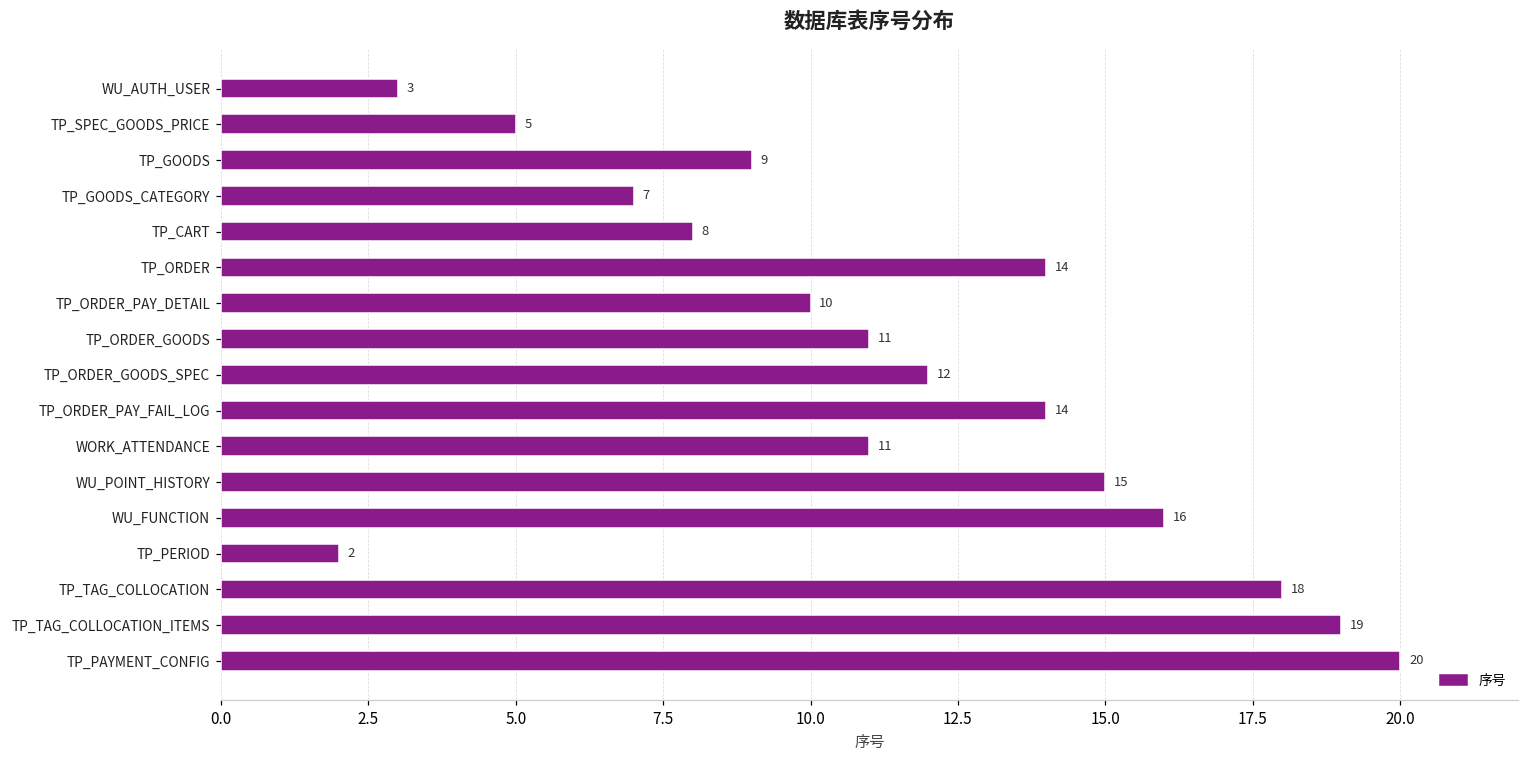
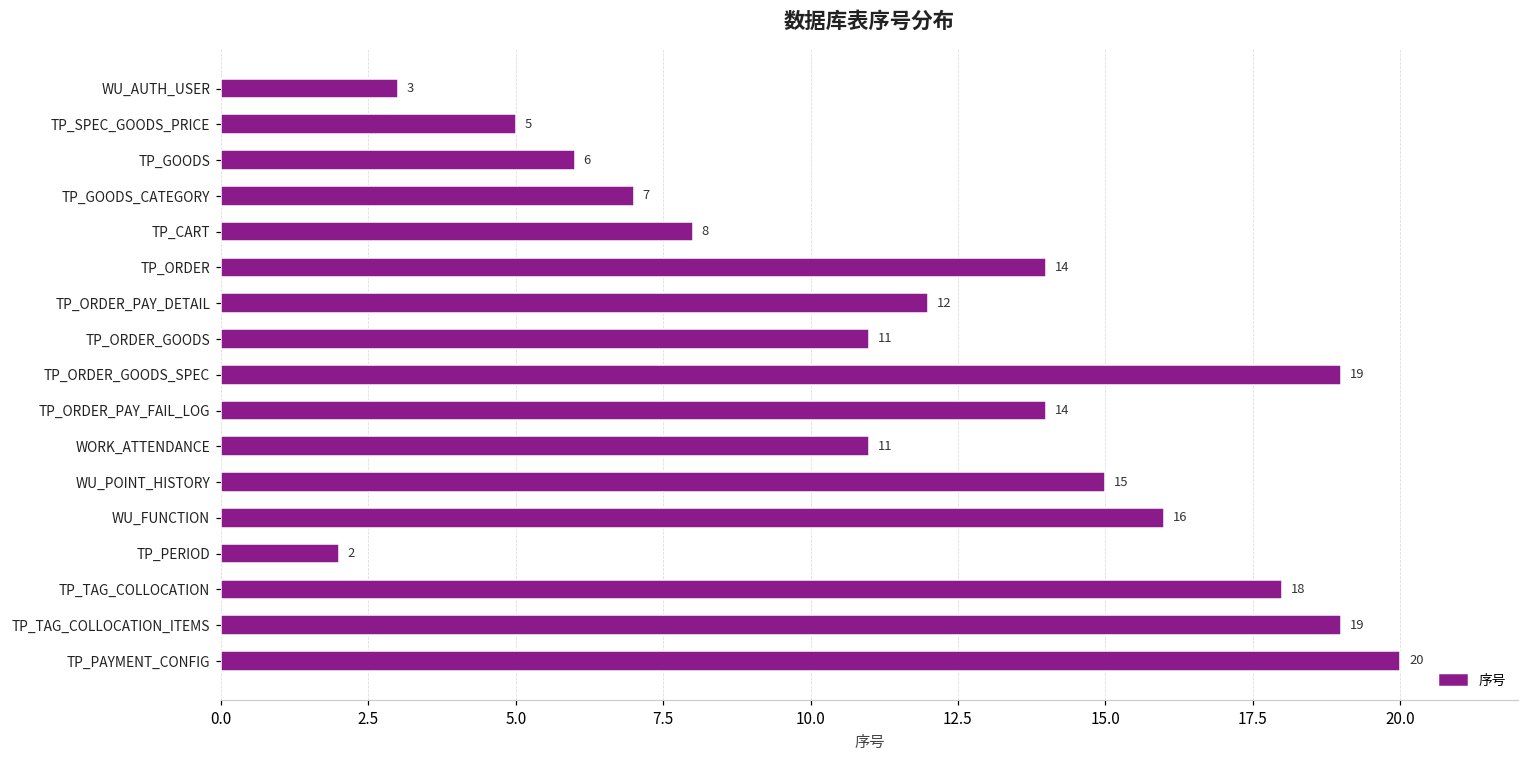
TP_GOODS: 9 -> 6
TP_ORDER_PAY_DETAIL: 10 -> 12
TP_ORDER_GOODS_SPEC: 12 -> 19
